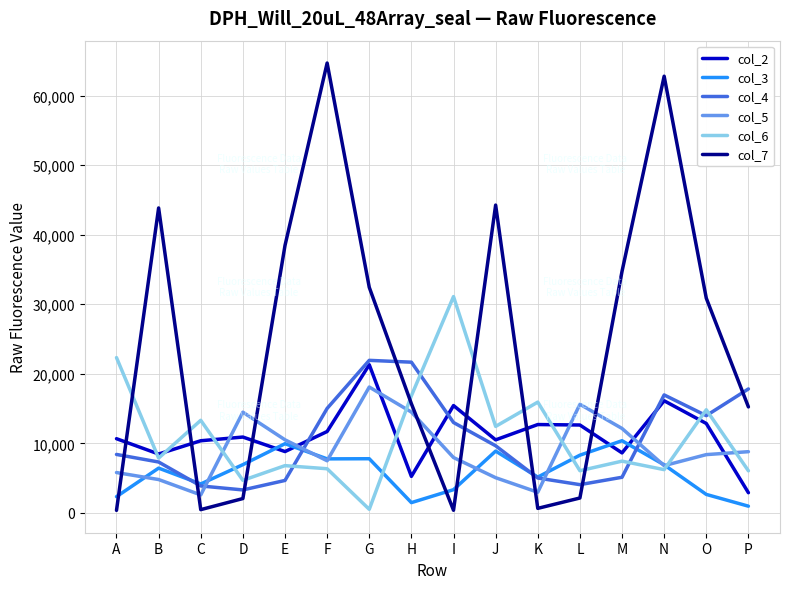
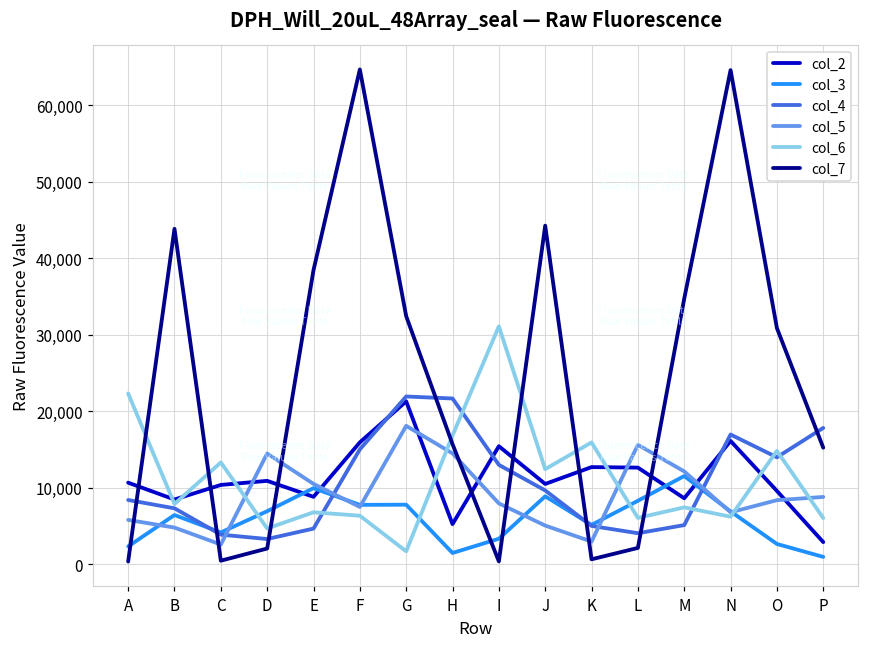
col_2, F: 12,000 -> 16,000
col_6, G: 1,000 -> 2,000
col_3, M: 10,000 -> 12,000
col_7, N: 63,000 -> 65,000
col_2, O: 13,000 -> 10,000
